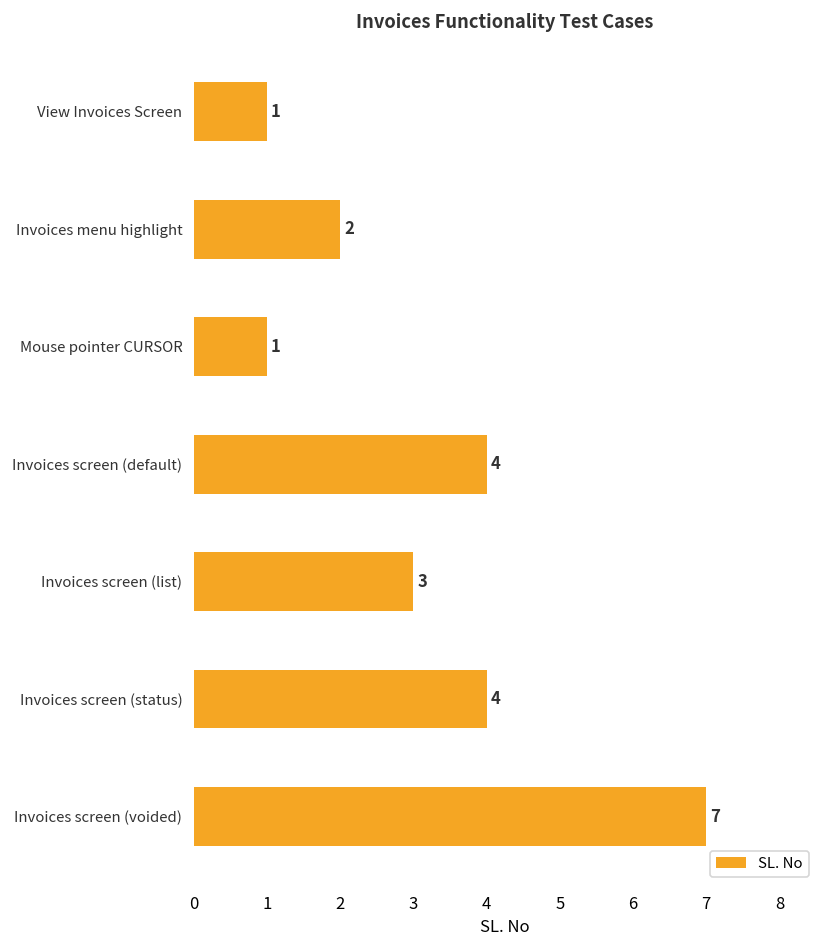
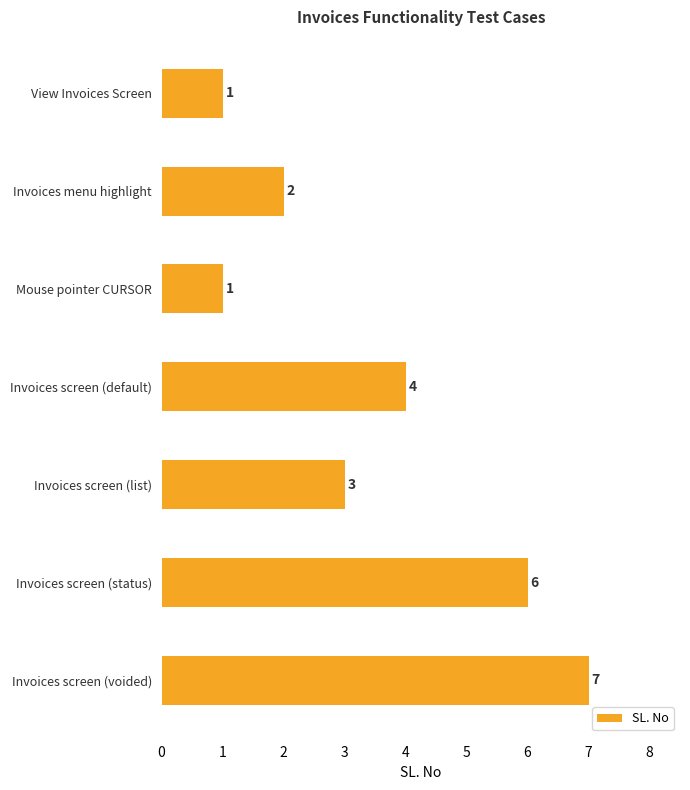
Invoices screen (status): 4 -> 6
